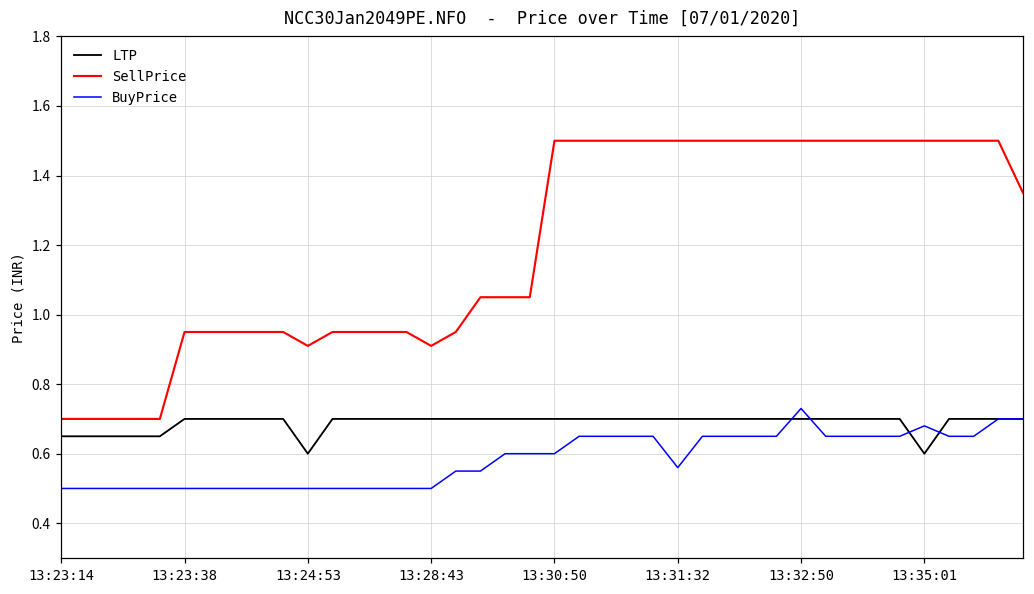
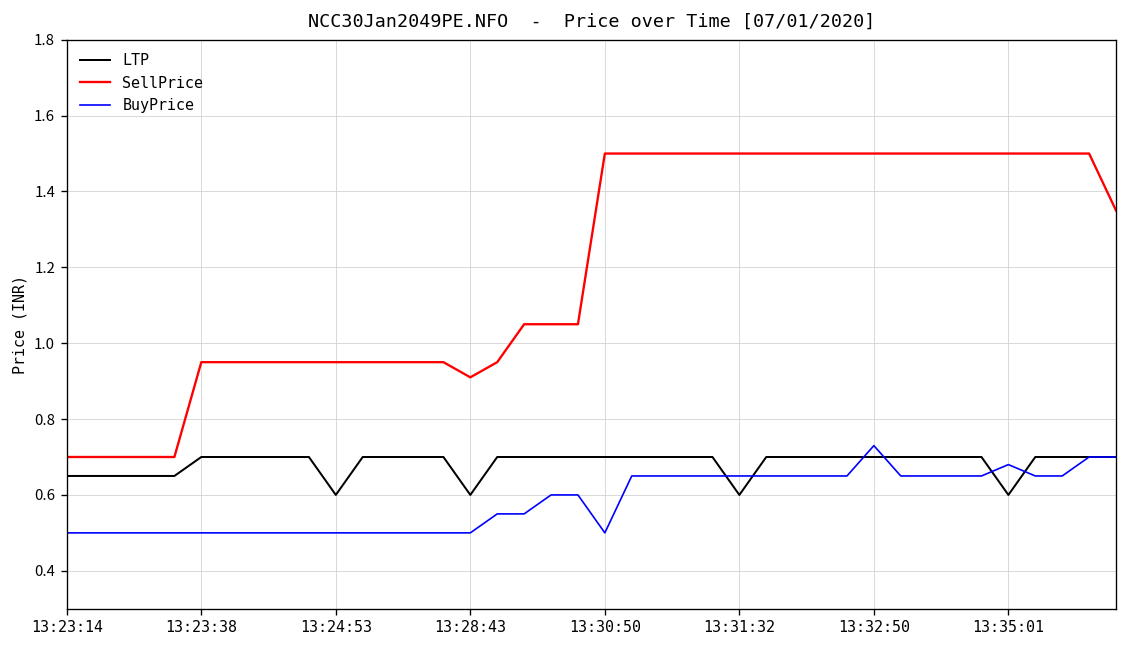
SellPrice, 13:24:53: 0.91 -> 0.95
LTP, 13:28:43: 0.7 -> 0.6
BuyPrice, 13:30:50: 0.6 -> 0.5
LTP, 13:31:32: 0.7 -> 0.6
BuyPrice, 13:31:32: 0.56 -> 0.65
